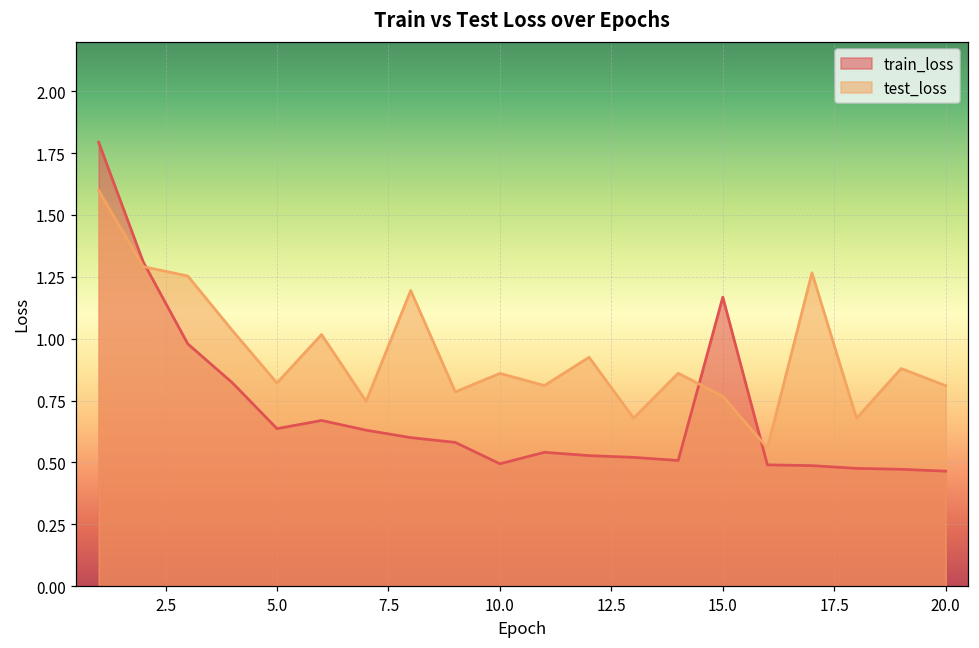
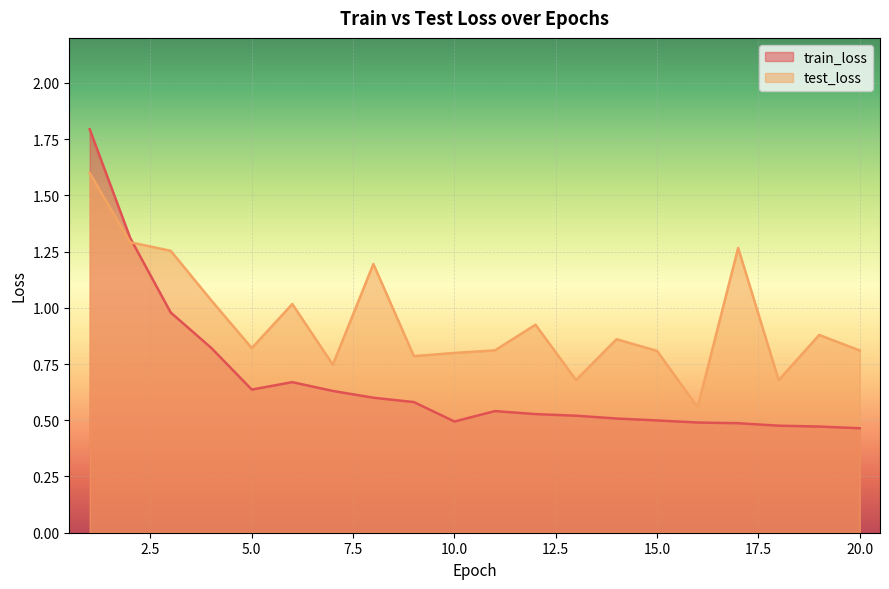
test_loss, 10.0: 0.86 -> 0.80
train_loss, 15.0: 1.17 -> 0.50
test_loss, 15.0: 0.77 -> 0.81
